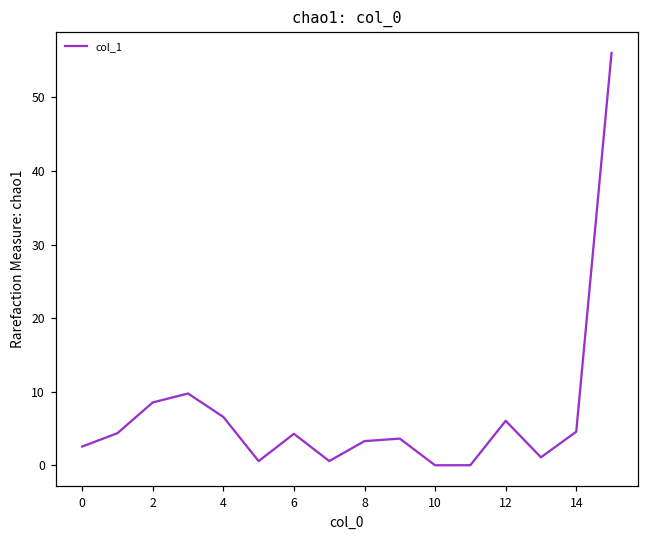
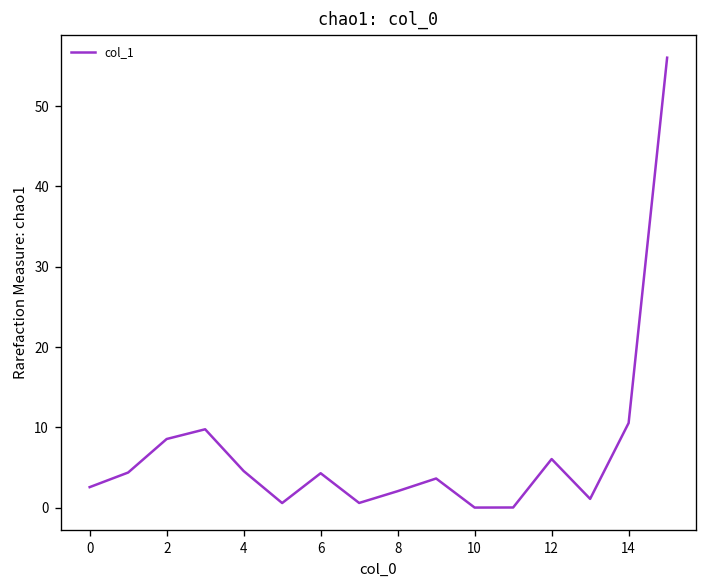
4: 7 -> 5
8: 3 -> 2
14: 5 -> 11
